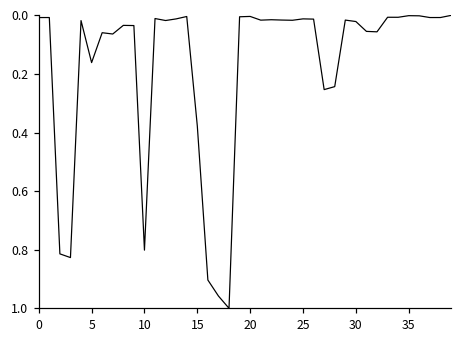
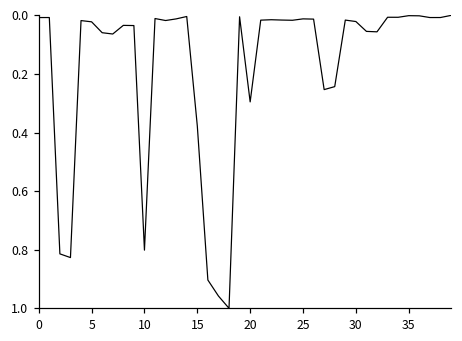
5: 0.16 -> 0.02
20: 0.00 -> 0.30
